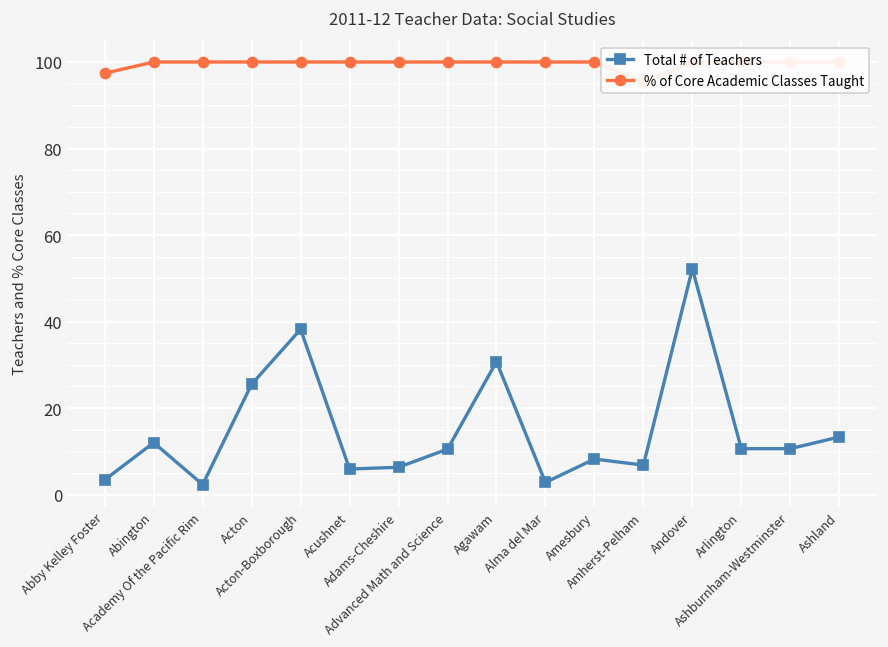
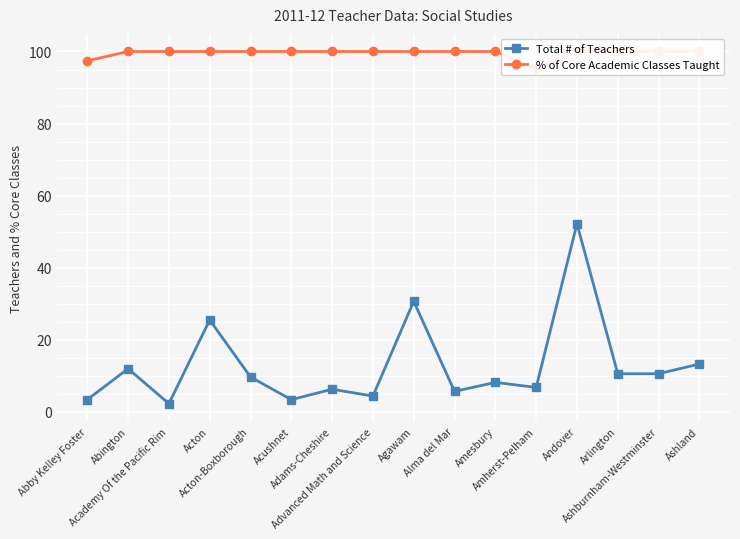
Total # of Teachers, Acton-Boxborough: 38 -> 10
Total # of Teachers, Acushnet: 6 -> 3
Total # of Teachers, Advanced Math and Science: 11 -> 4
Total # of Teachers, Alma del Mar: 3 -> 6
